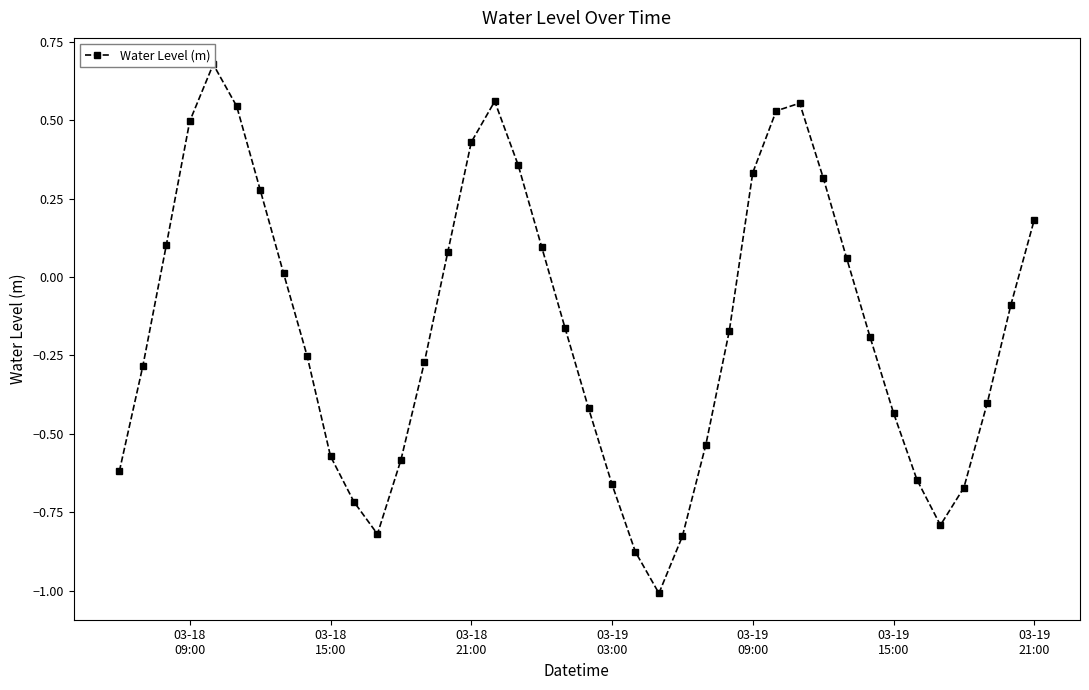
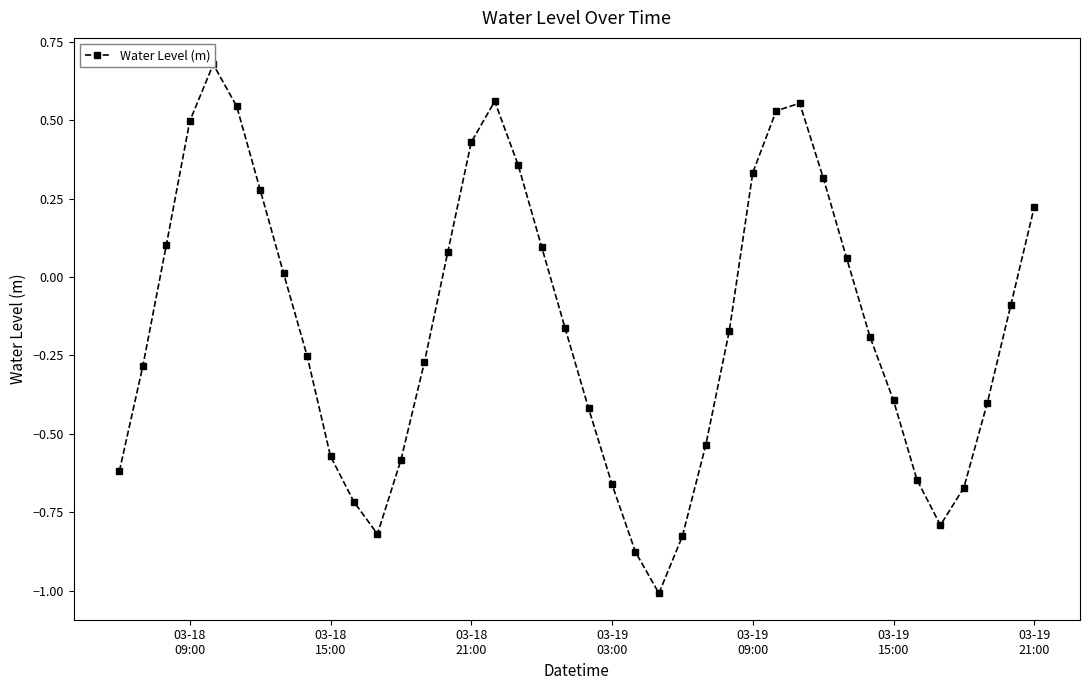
03-19 15:00: -0.43 -> -0.39
03-19 21:00: 0.18 -> 0.22
